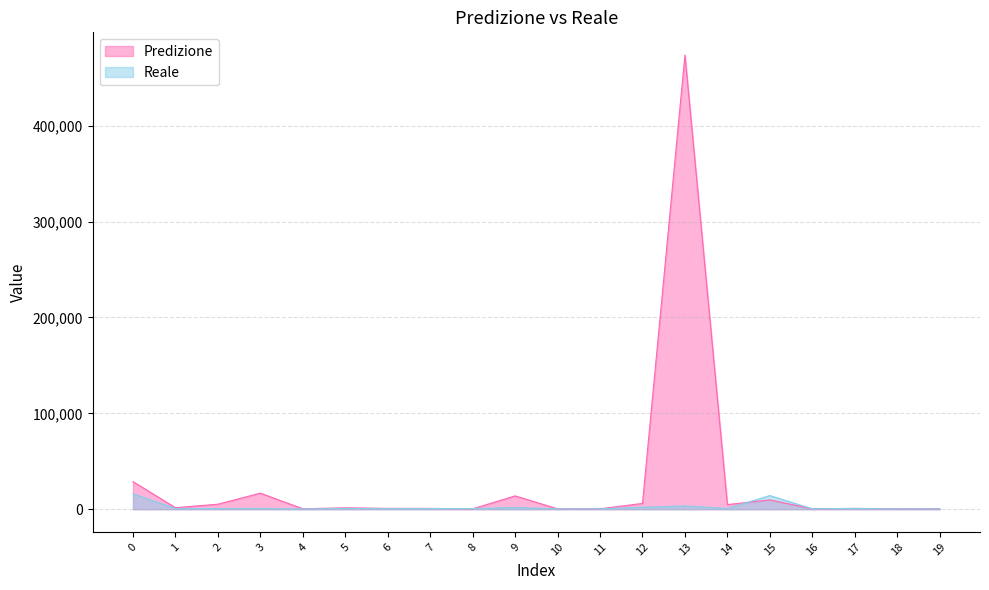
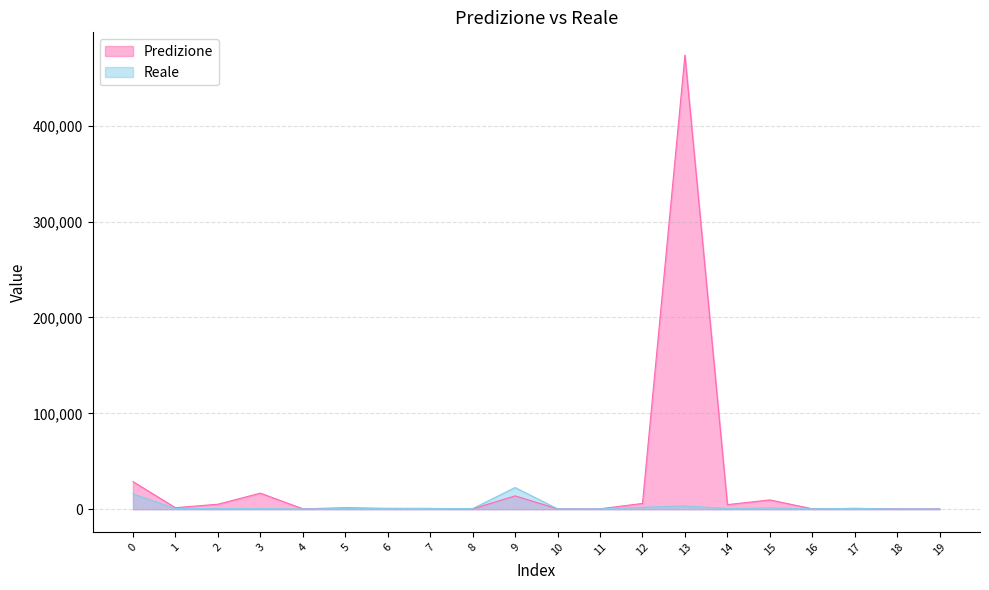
Reale, 9: 0 -> 20,000
Reale, 15: 10,000 -> 0
